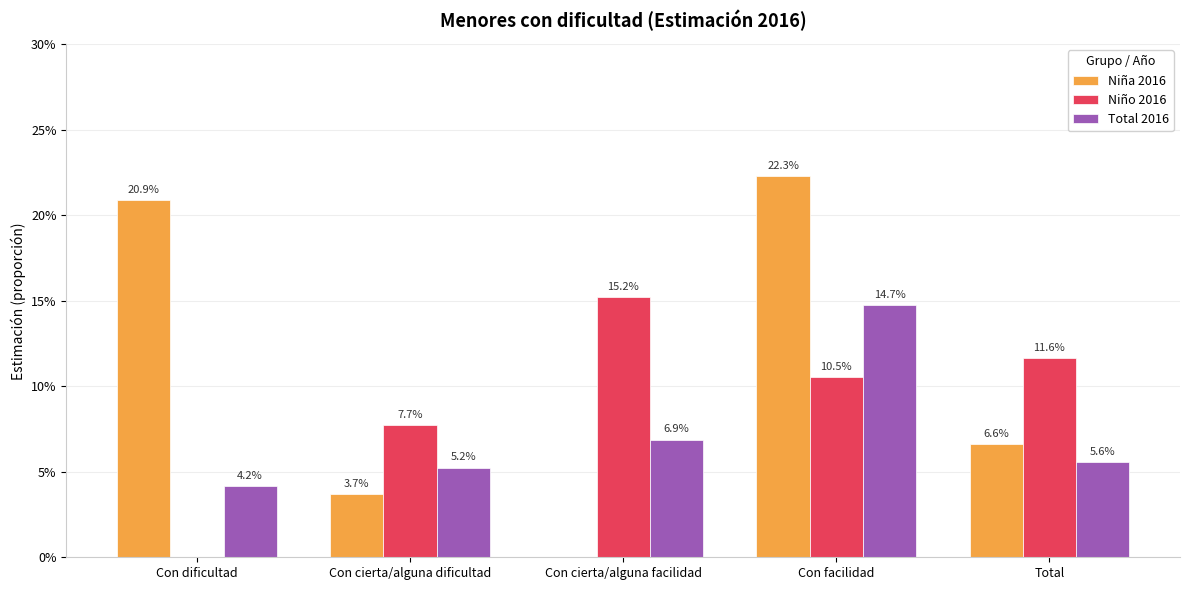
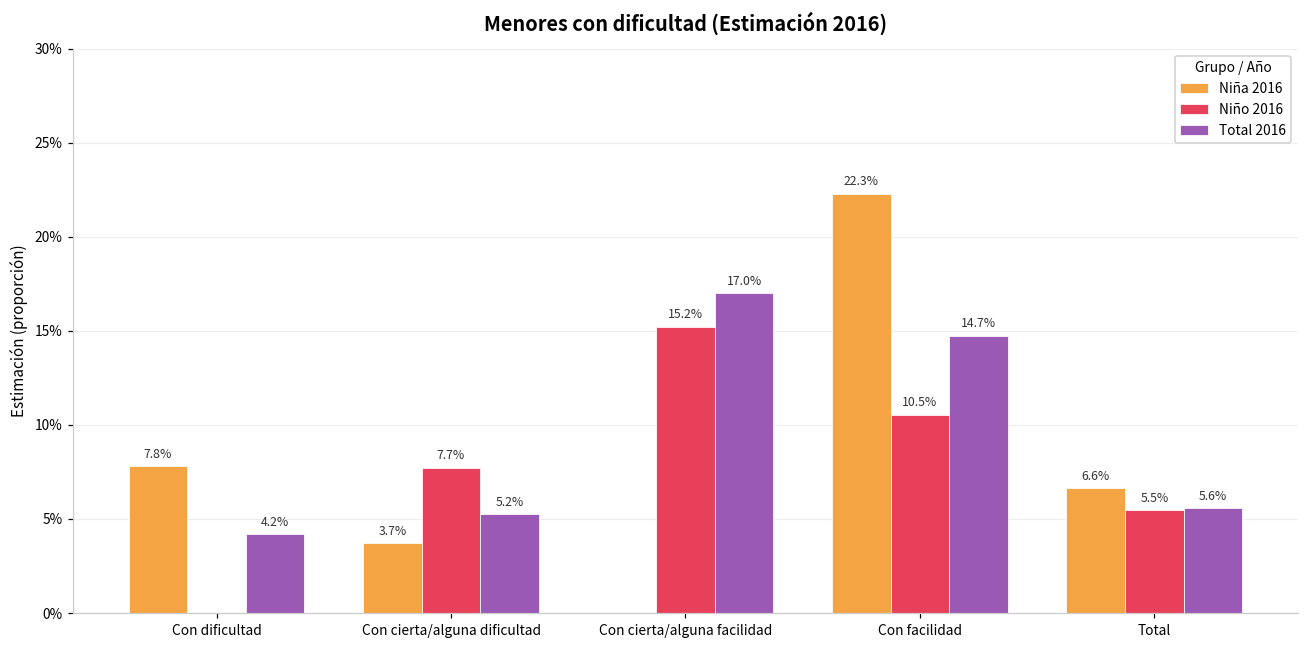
Niña 2016, Con dificultad: 20.9% -> 7.8%
Total 2016, Con cierta/alguna facilidad: 6.9% -> 17.0%
Niño 2016, Total: 11.6% -> 5.5%
